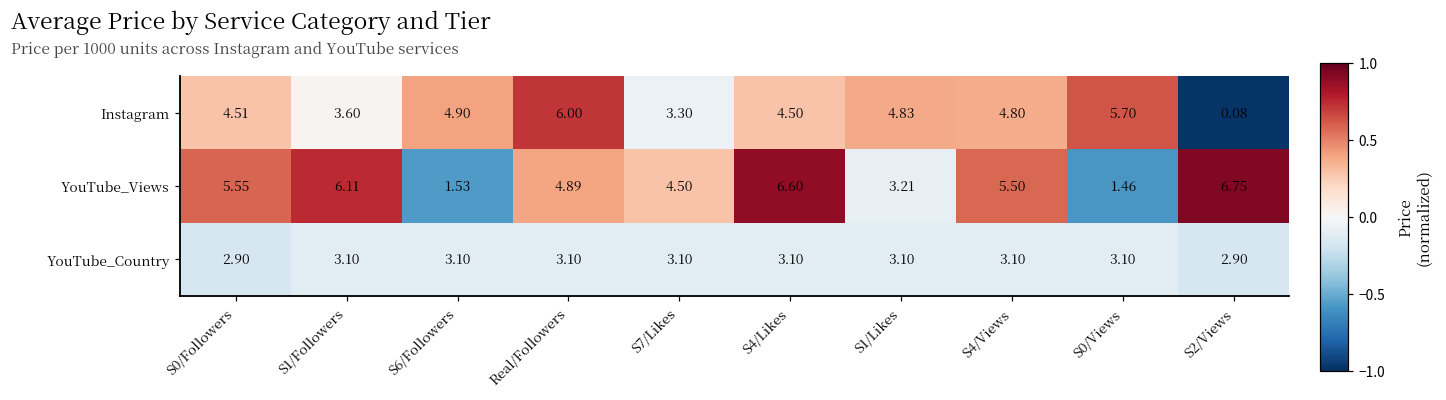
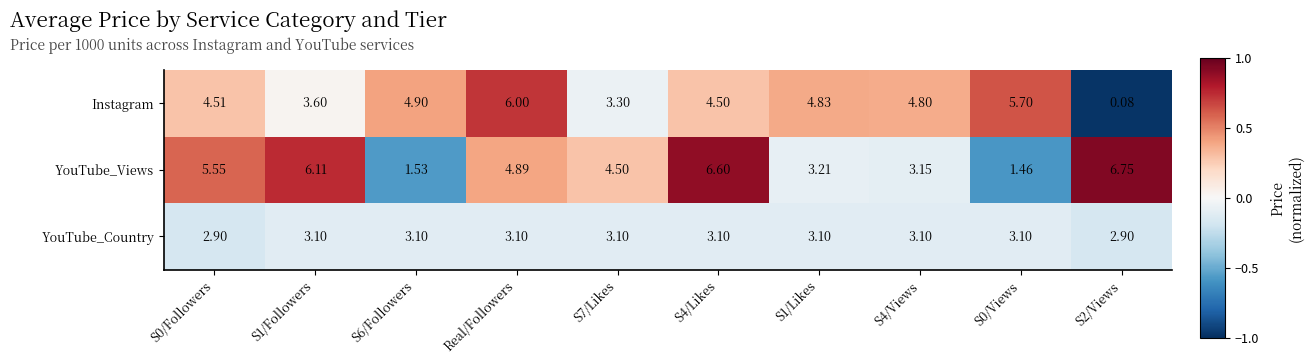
YouTube_Views, S4/Views: 5.50 -> 3.15
